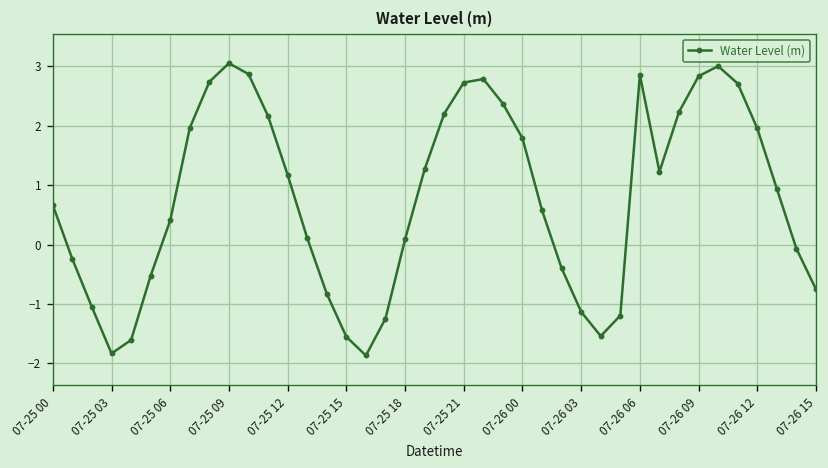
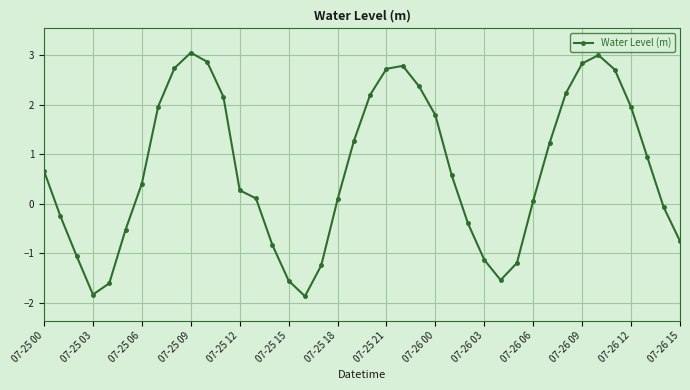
07-25 12: 1.2 -> 0.3
07-26 06: 2.9 -> 0.1
